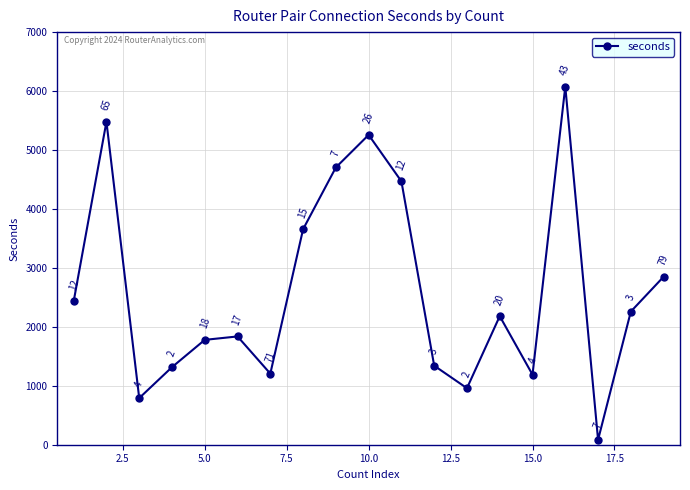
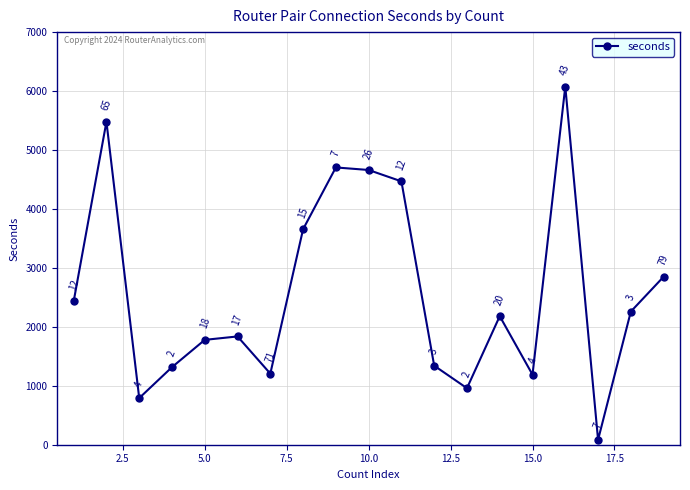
10.0: 5300 -> 4700
